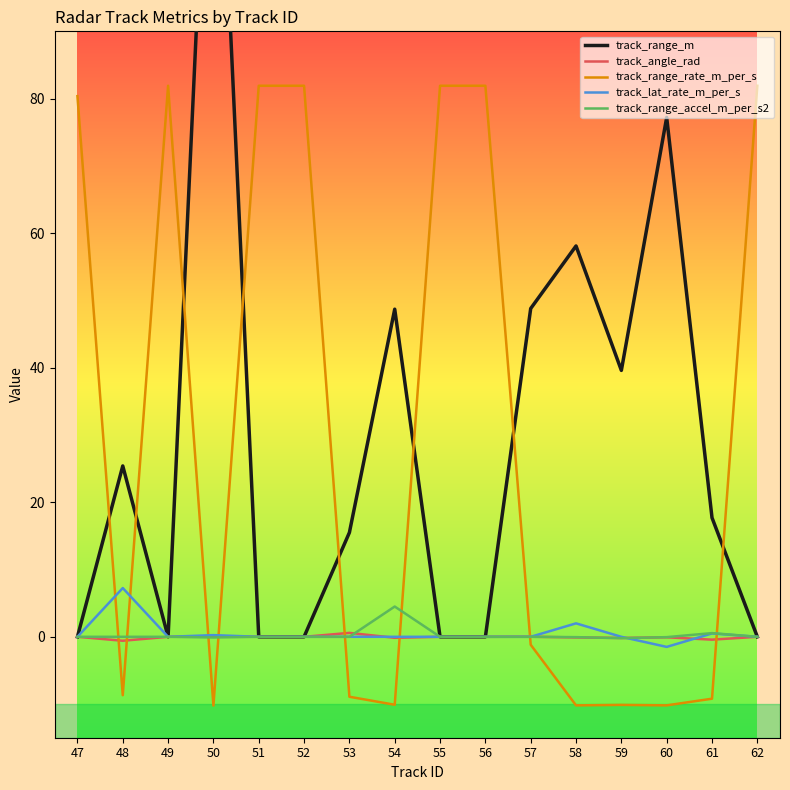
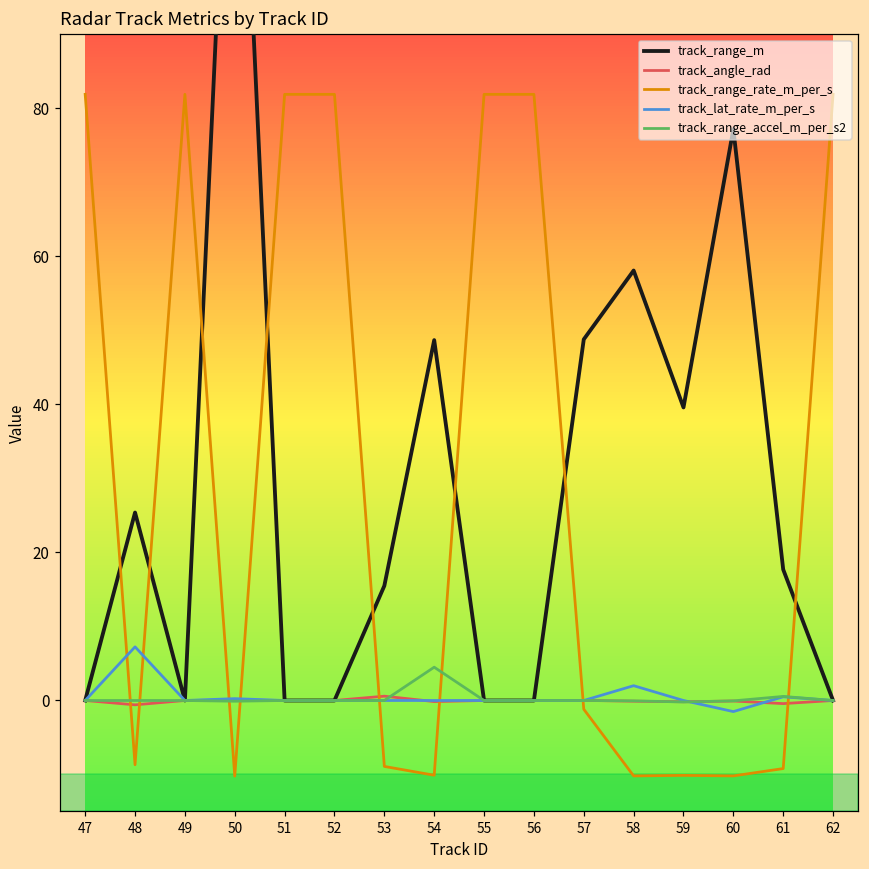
track_range_rate_m_per_s, 47: 80 -> 82
